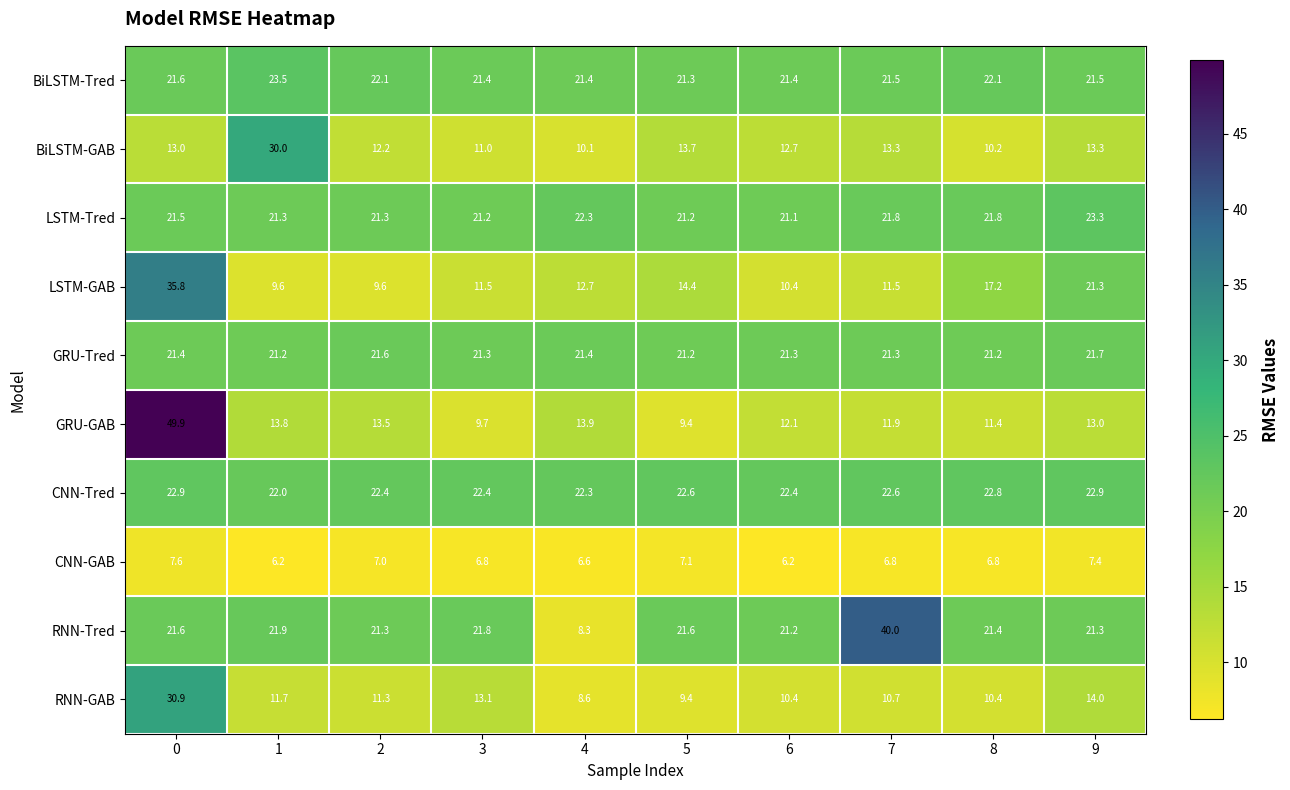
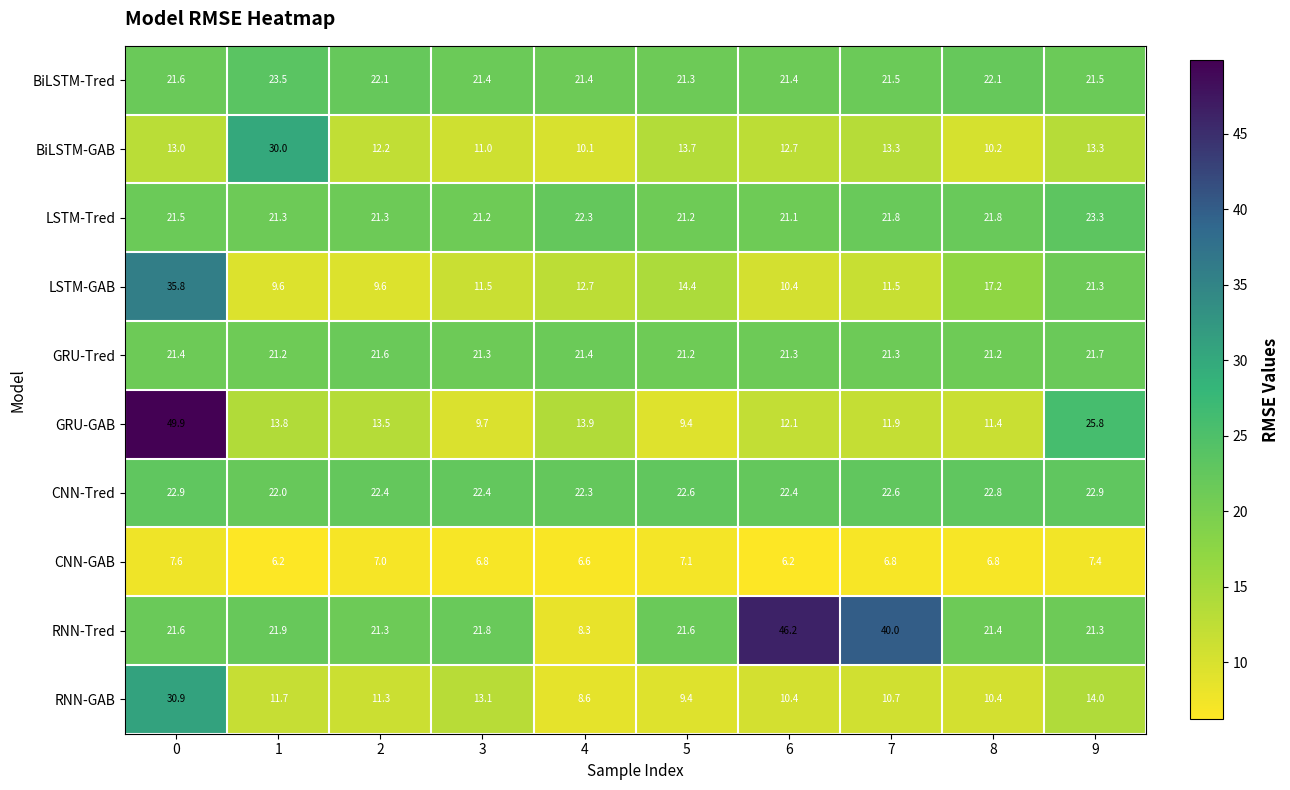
GRU-GAB, 9: 13.0 -> 25.8
RNN-Tred, 6: 21.2 -> 46.2
